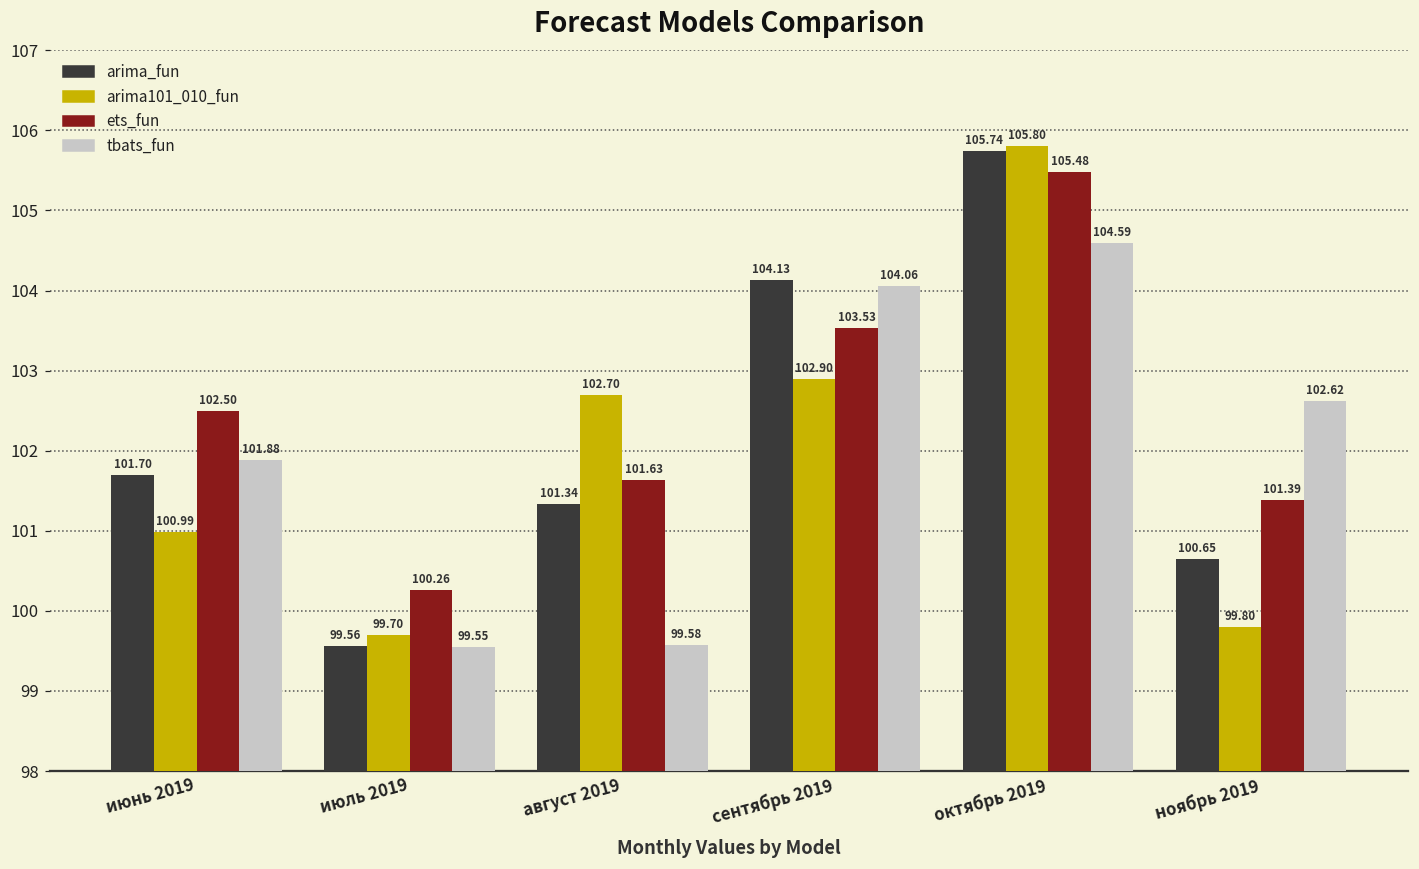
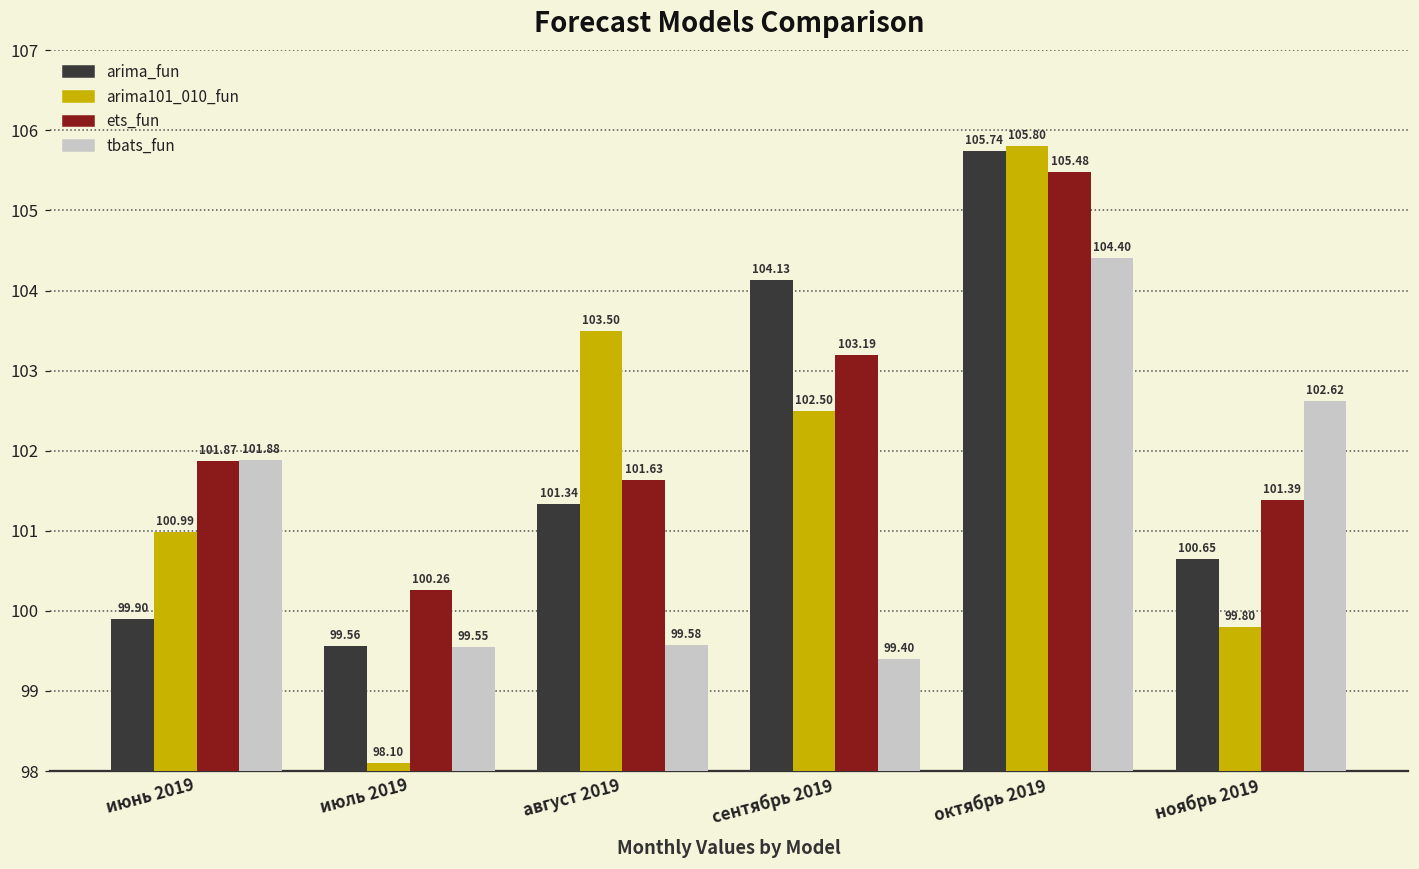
arima_fun, июнь 2019: 101.70 -> 99.90
ets_fun, июнь 2019: 102.50 -> 101.87
arima101_010_fun, июль 2019: 99.70 -> 98.10
arima101_010_fun, август 2019: 102.70 -> 103.50
arima101_010_fun, сентябрь 2019: 102.90 -> 102.50
ets_fun, сентябрь 2019: 103.53 -> 103.19
tbats_fun, сентябрь 2019: 104.06 -> 99.40
tbats_fun, октябрь 2019: 104.59 -> 104.40
